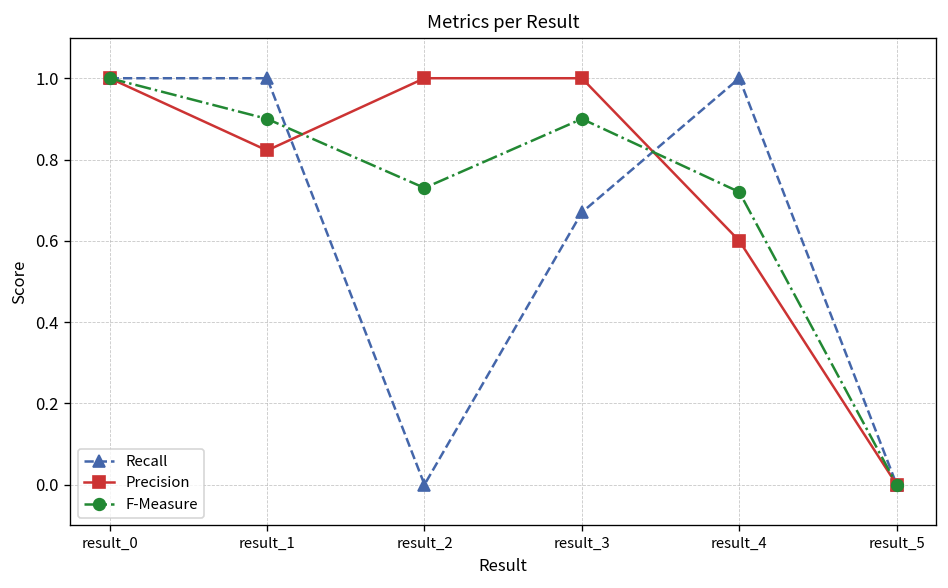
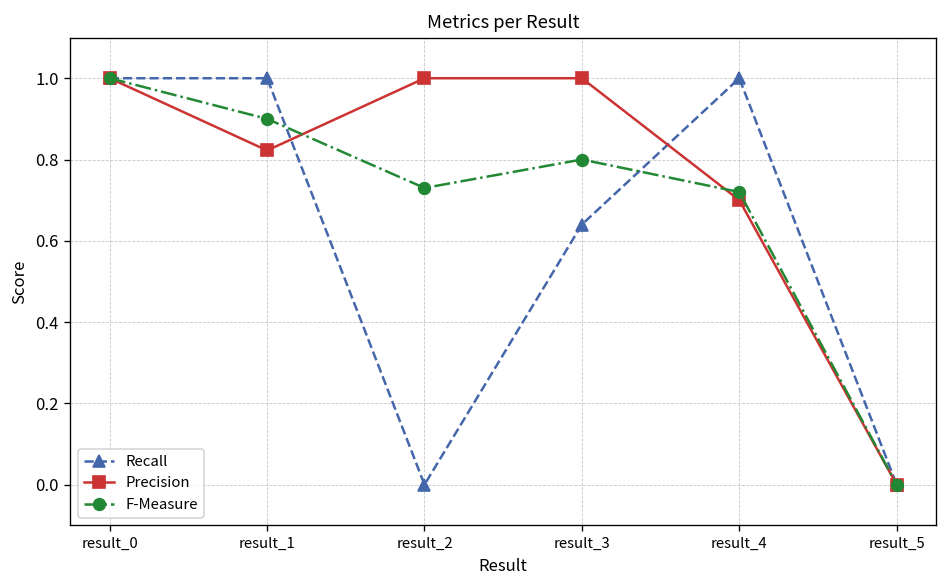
Recall, result_3: 0.67 -> 0.64
F-Measure, result_3: 0.9 -> 0.8
Precision, result_4: 0.6 -> 0.7
